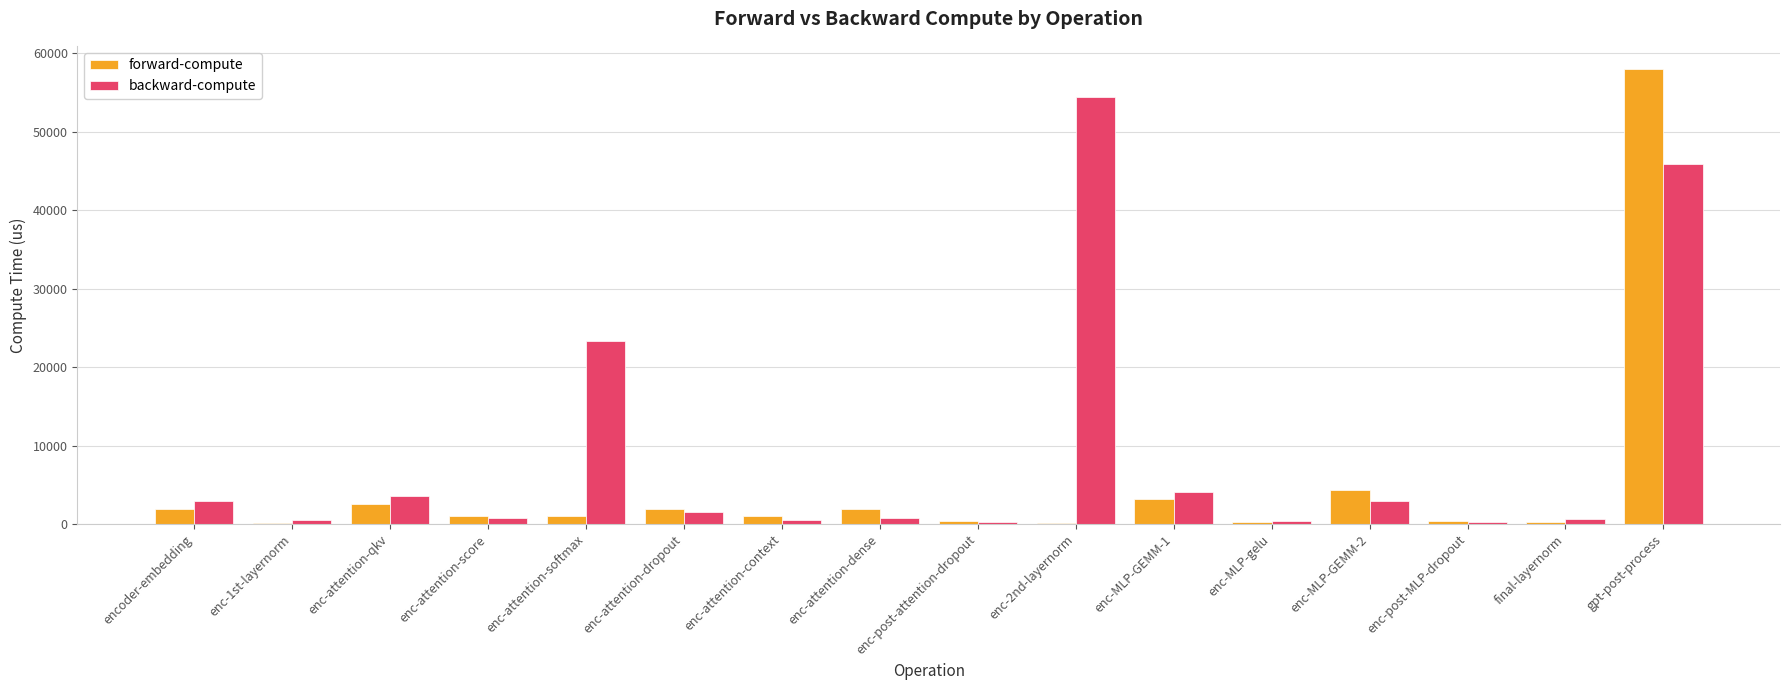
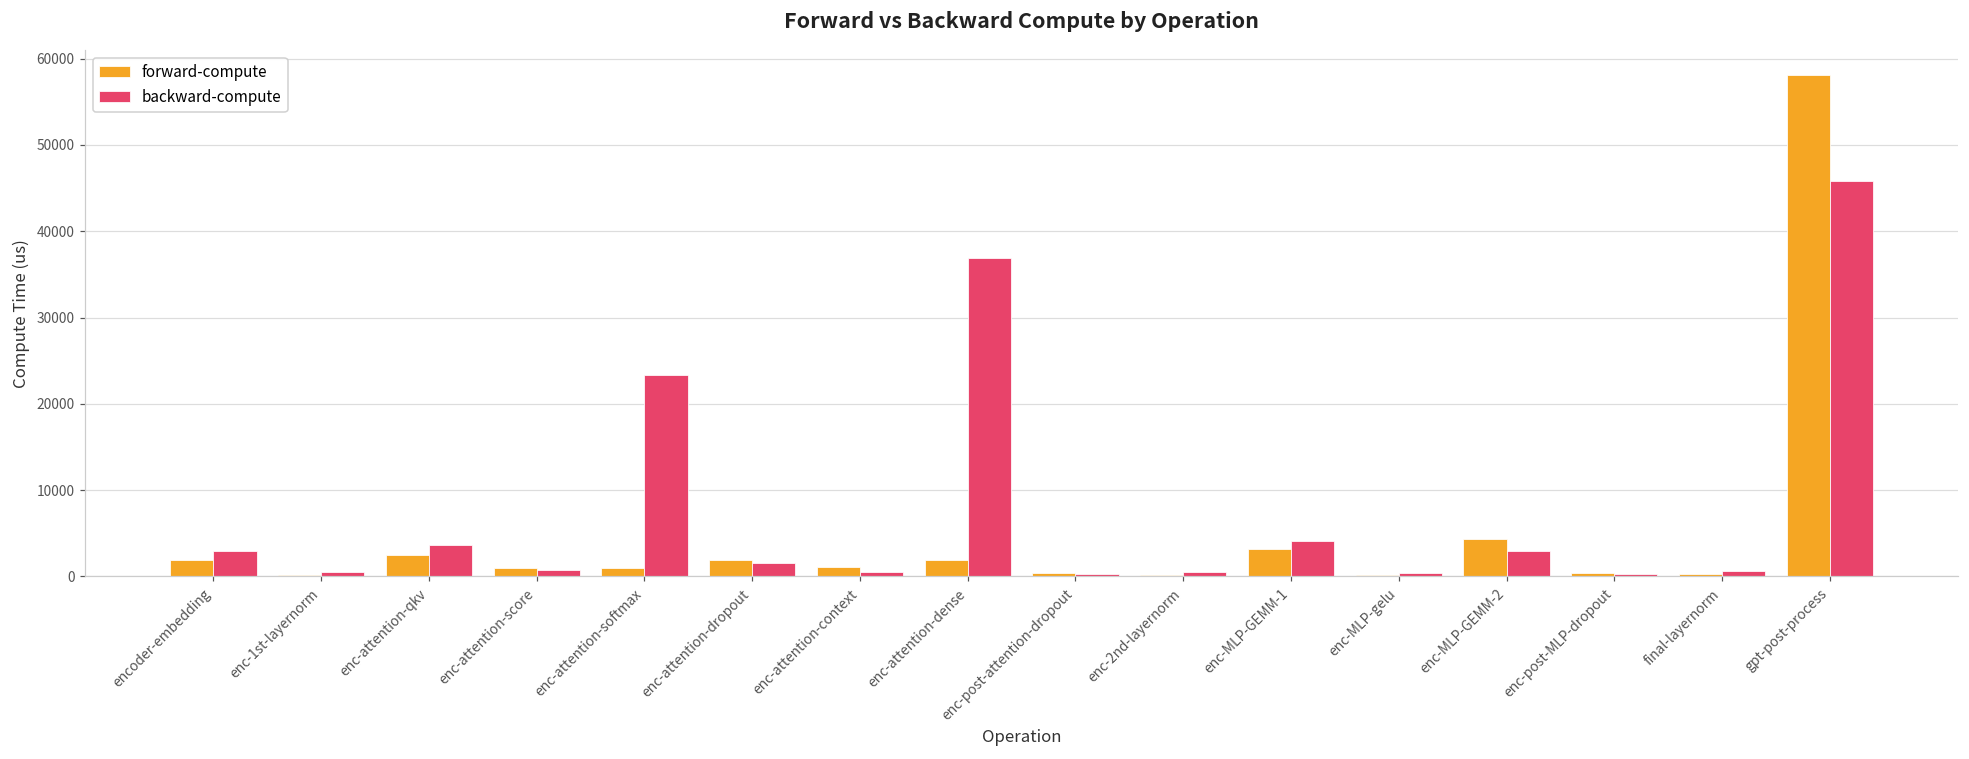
backward-compute, enc-attention-dense: 1000 -> 37000
backward-compute, enc-2nd-layernorm: 54000 -> 0
